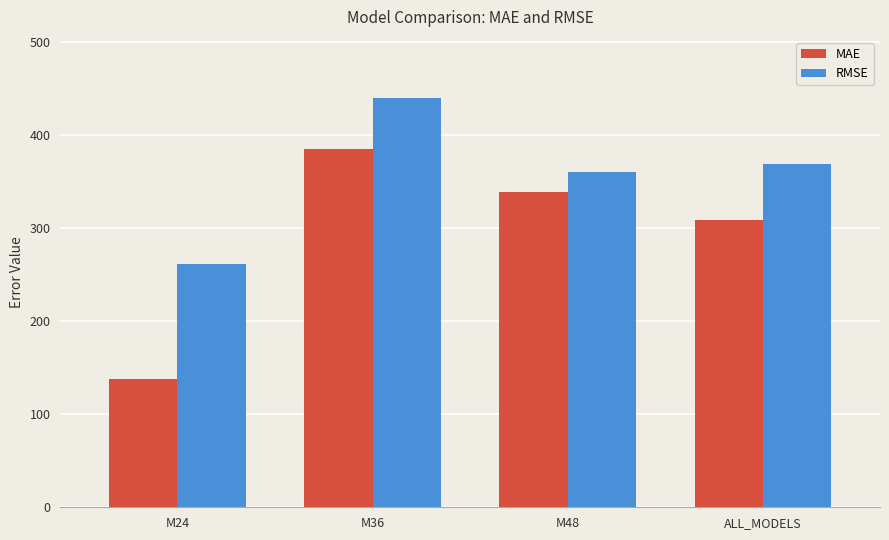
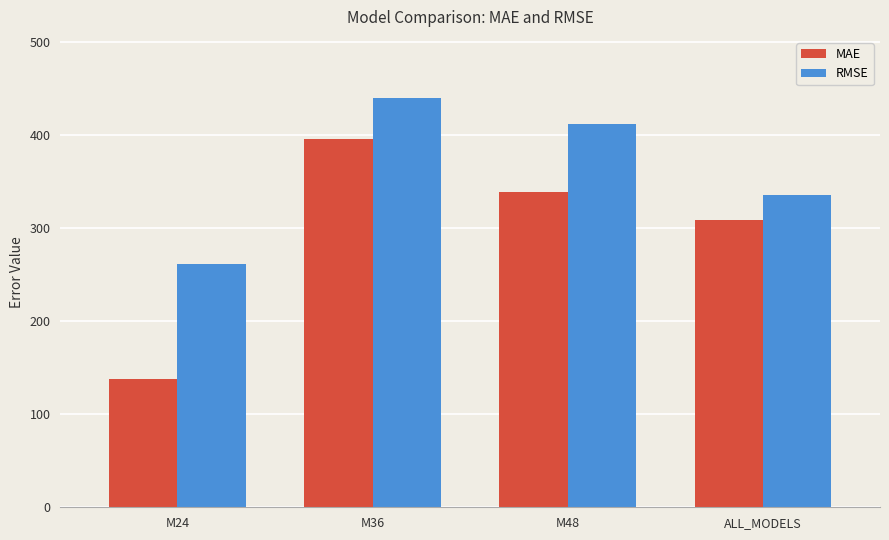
MAE, M36: 390 -> 400
RMSE, M48: 360 -> 410
RMSE, ALL_MODELS: 370 -> 340
